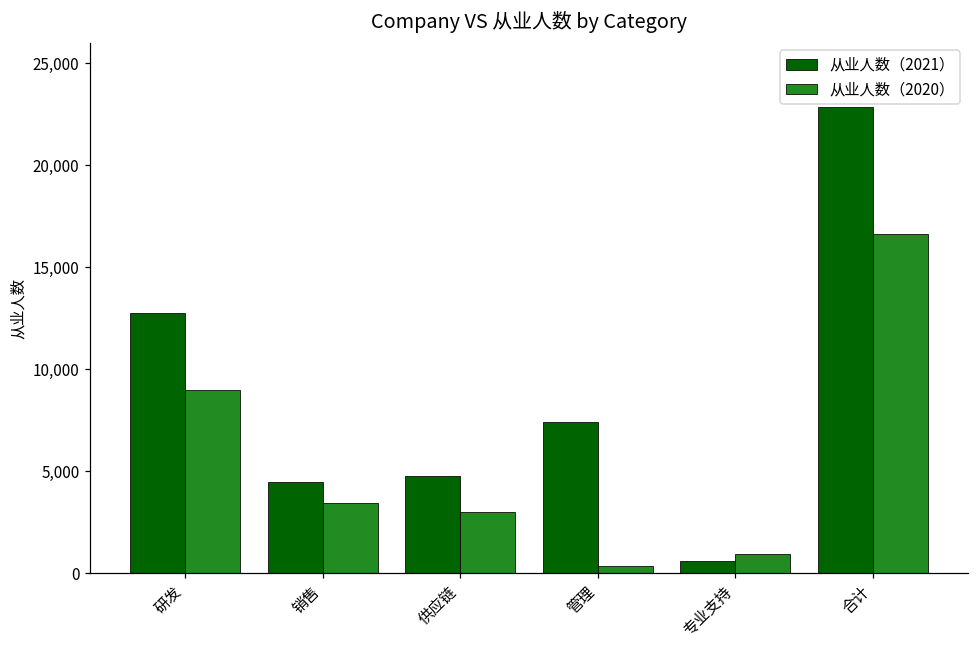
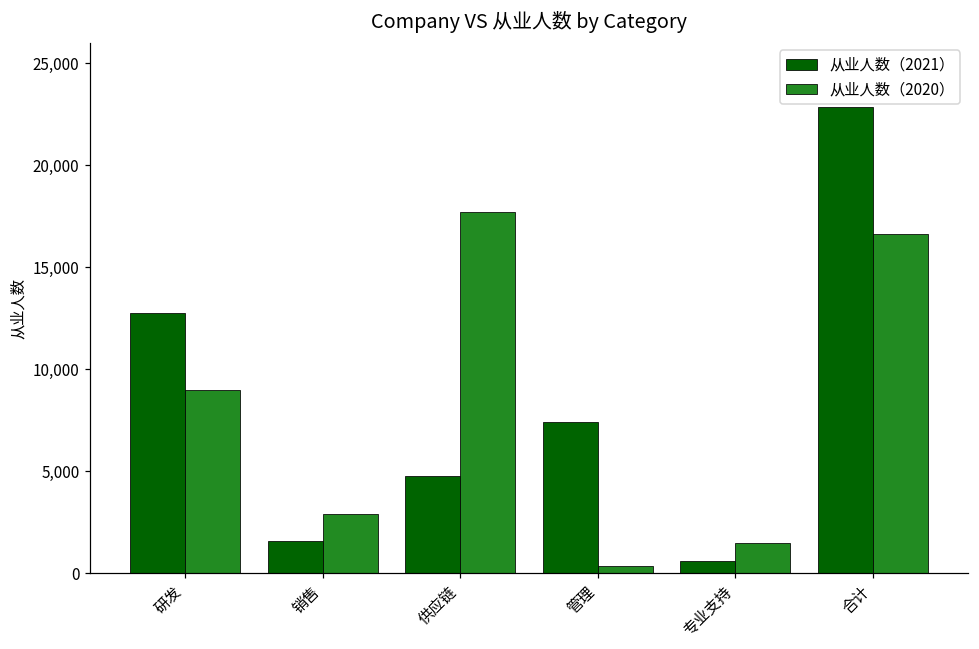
从业人数（2021）, 销售: 4,500 -> 1,600
从业人数（2020）, 销售: 3,400 -> 2,900
从业人数（2020）, 供应链: 3,000 -> 17,700
从业人数（2020）, 专业支持: 1,000 -> 1,500
